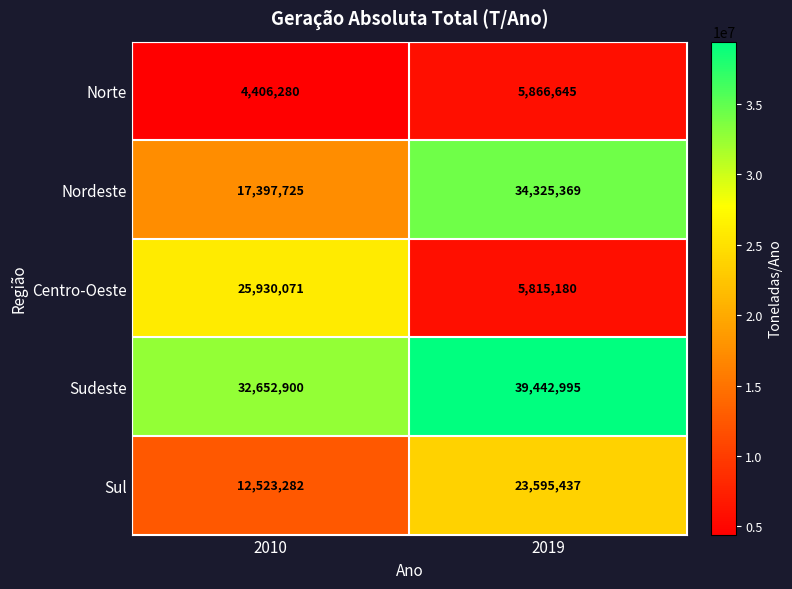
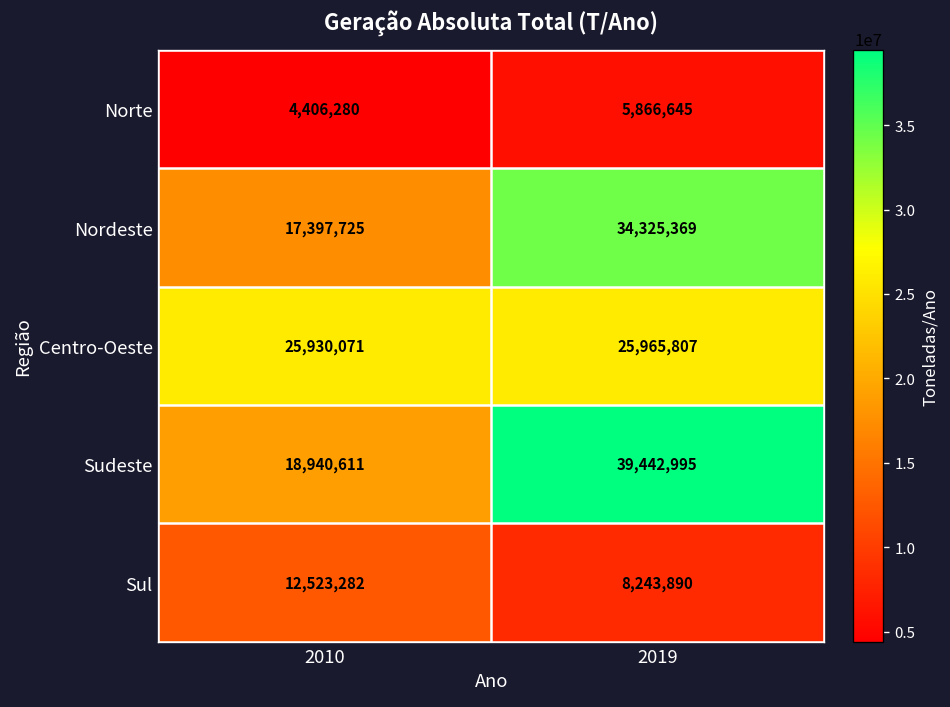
Centro-Oeste, 2019: 5,815,180 -> 25,965,807
Sudeste, 2010: 32,652,900 -> 18,940,611
Sul, 2019: 23,595,437 -> 8,243,890
